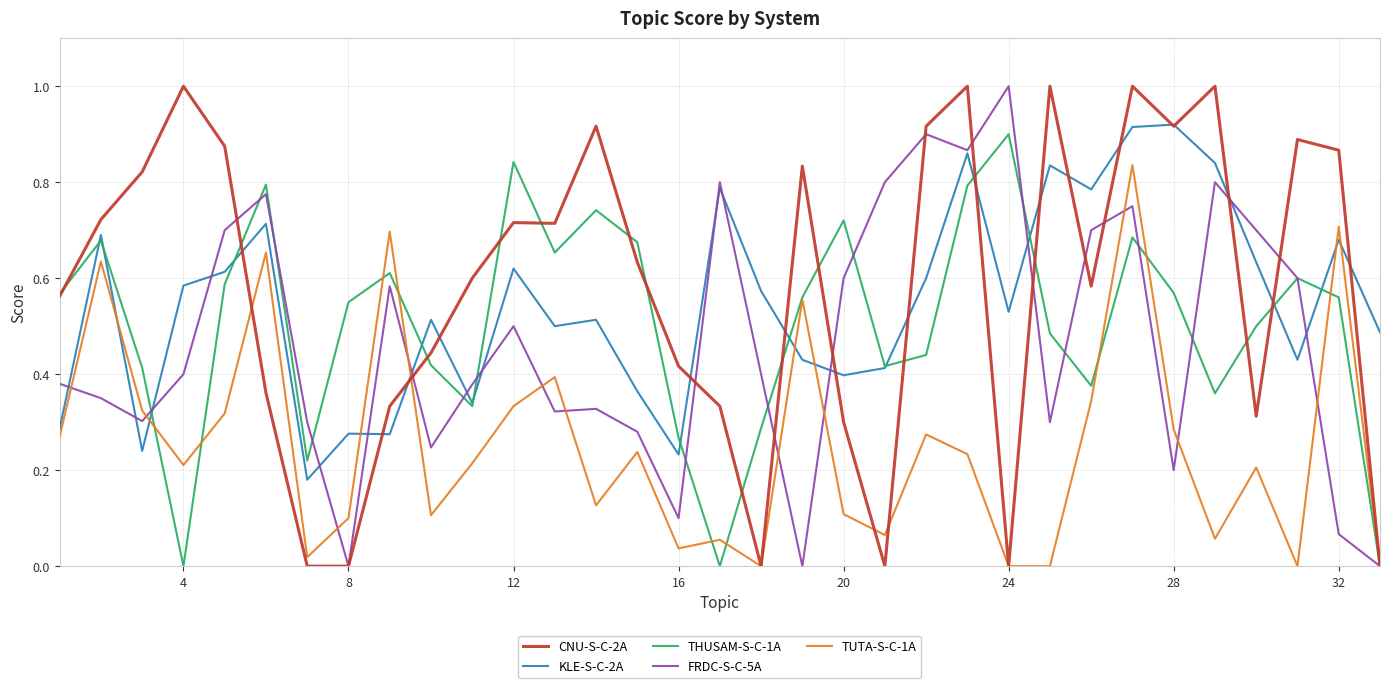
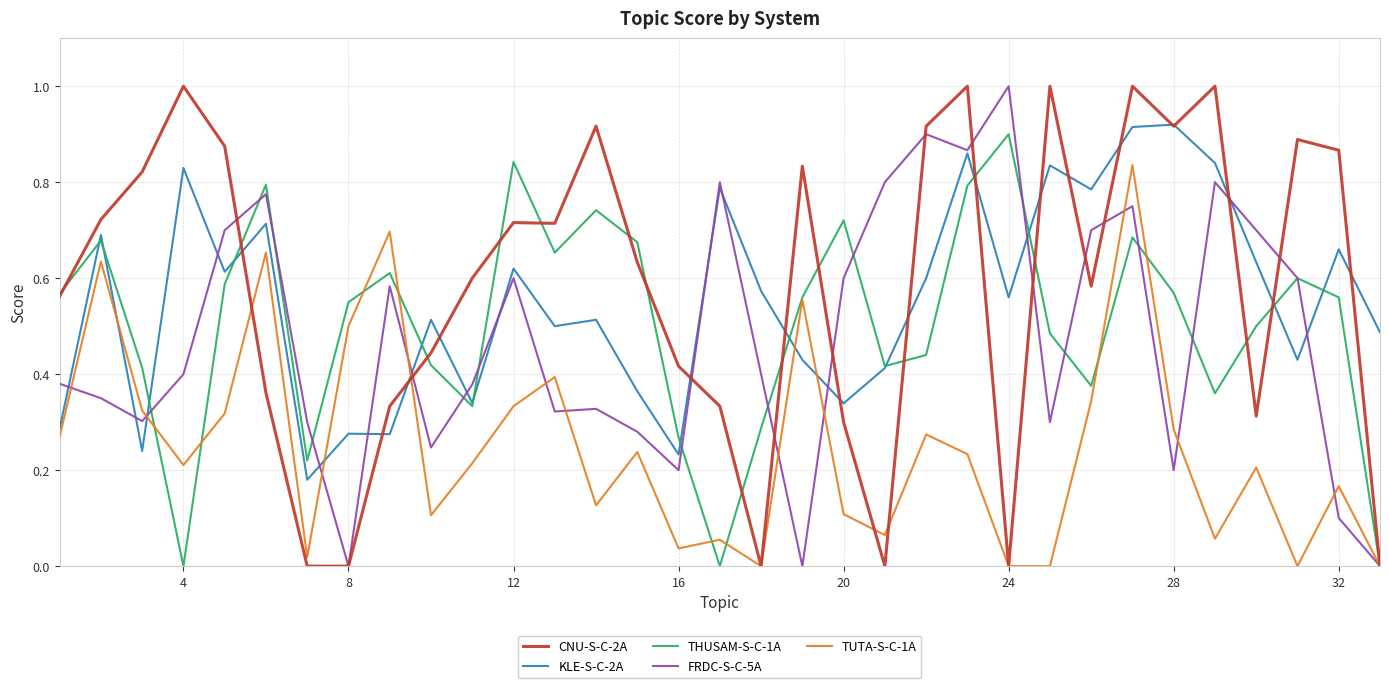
KLE-S-C-2A, 4: 0.58 -> 0.83
TUTA-S-C-1A, 8: 0.1 -> 0.5
FRDC-S-C-5A, 12: 0.5 -> 0.6
FRDC-S-C-5A, 16: 0.1 -> 0.2
KLE-S-C-2A, 20: 0.40 -> 0.34
KLE-S-C-2A, 24: 0.53 -> 0.56
KLE-S-C-2A, 32: 0.68 -> 0.66
FRDC-S-C-5A, 32: 0.07 -> 0.10
TUTA-S-C-1A, 32: 0.71 -> 0.17
